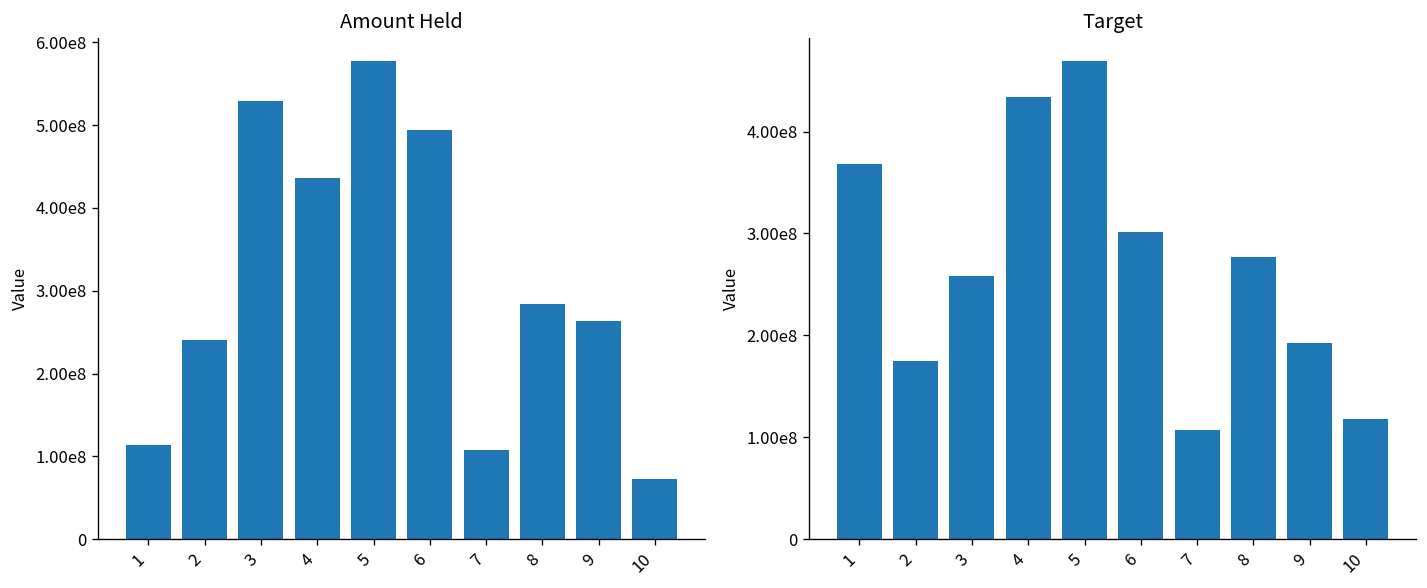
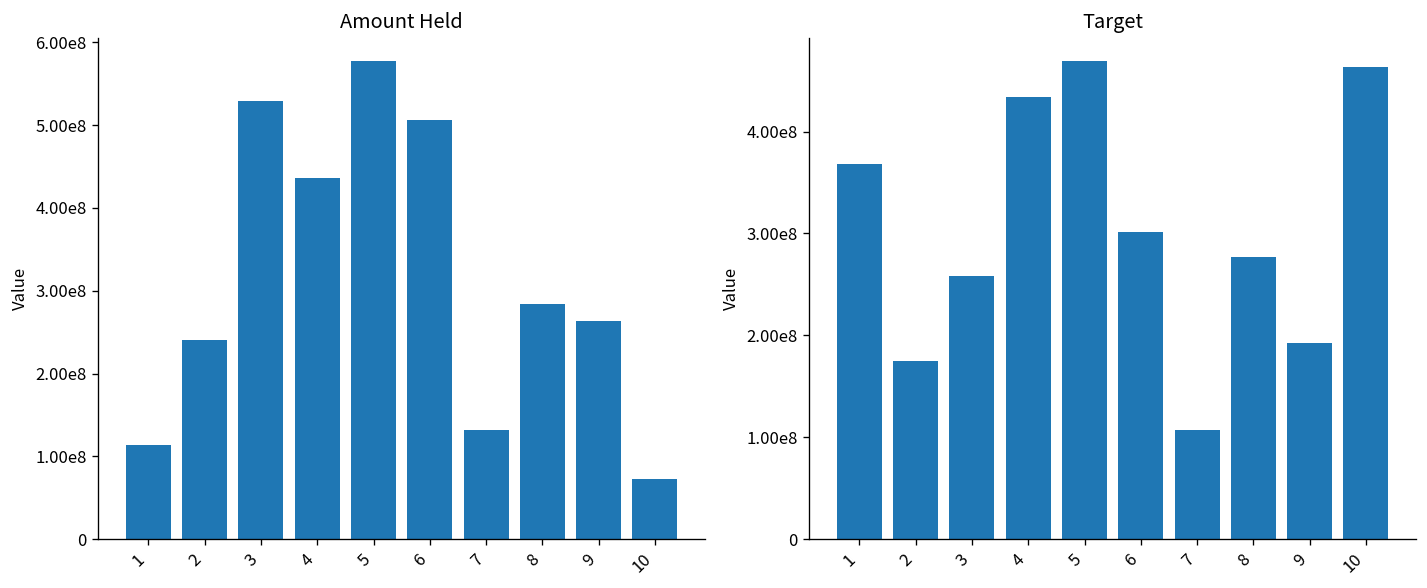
Amount Held, 6: 490000000 -> 510000000
Amount Held, 7: 110000000 -> 130000000
Target, 10: 120000000 -> 460000000
